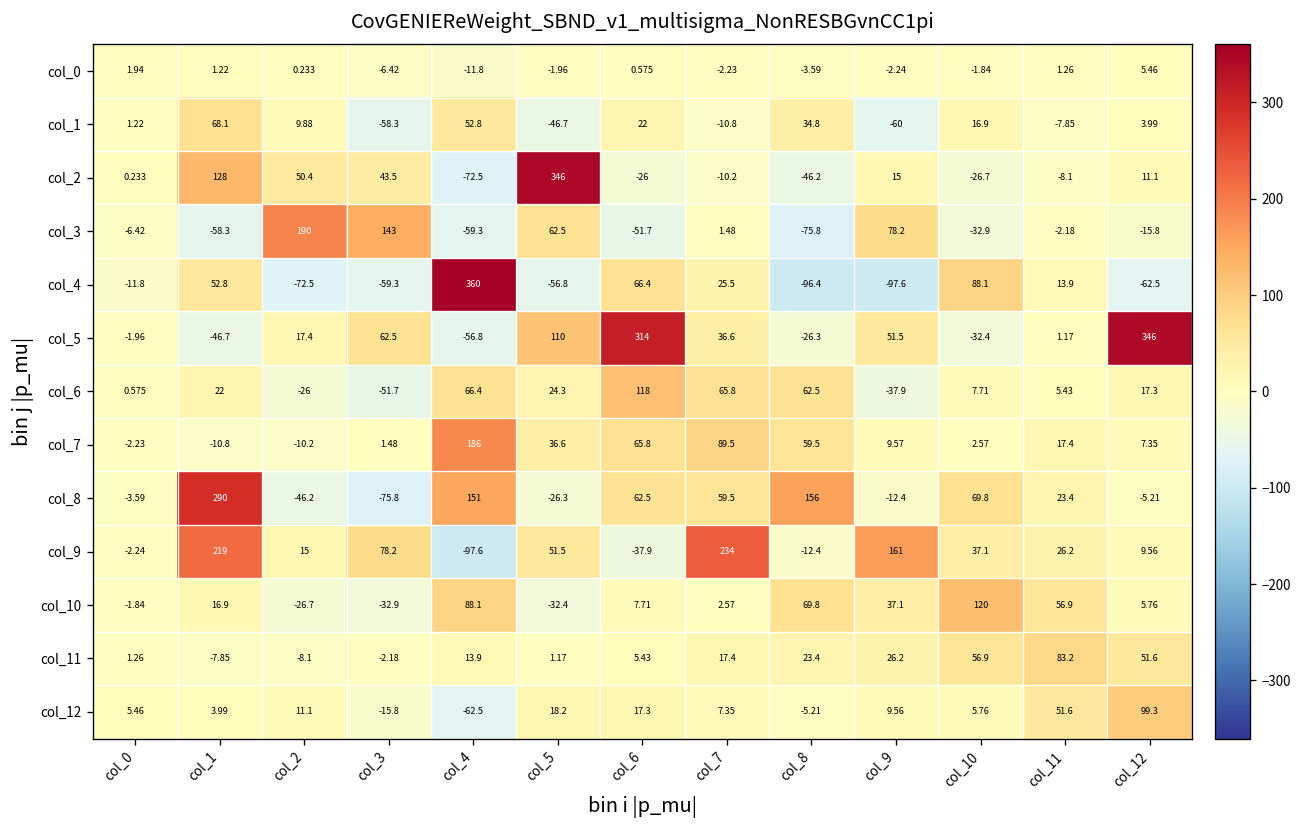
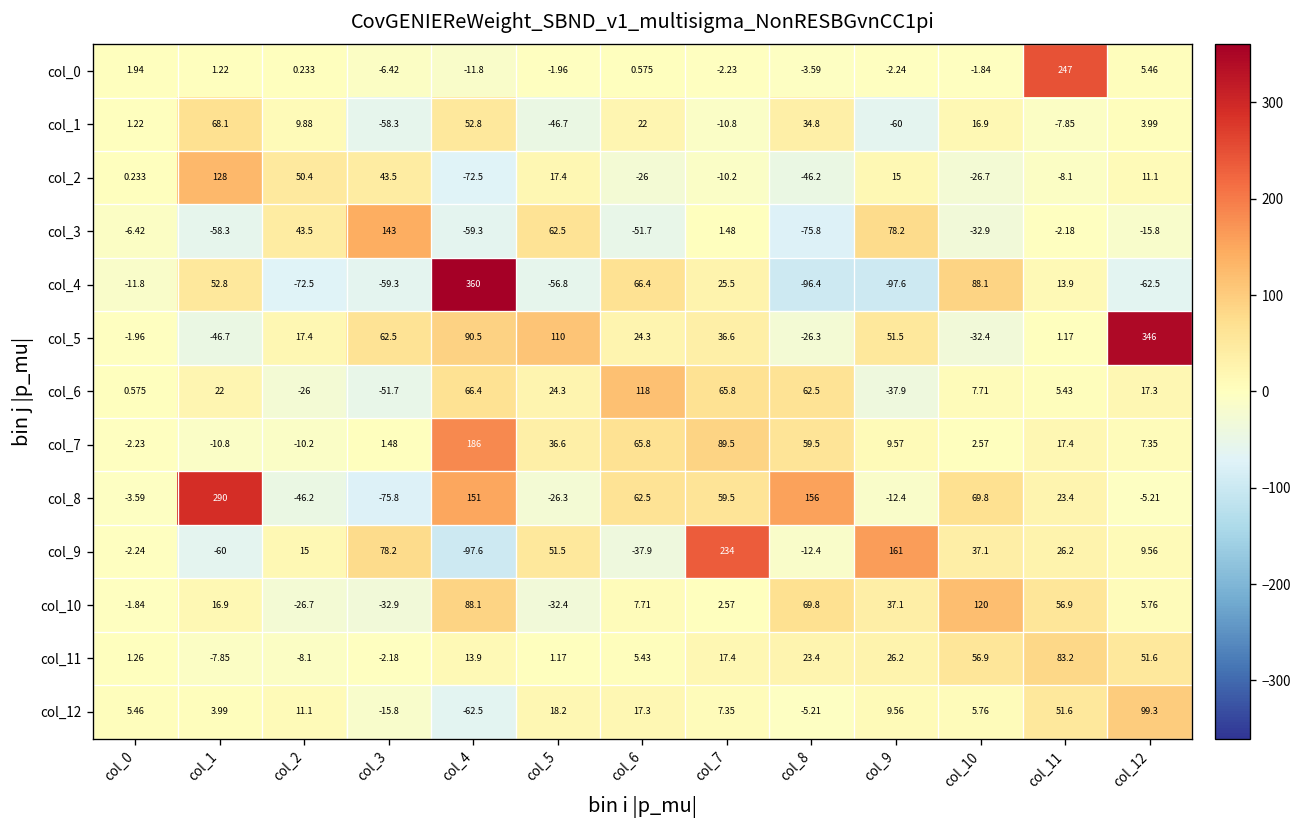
col_0, col_11: 1.26 -> 247
col_2, col_5: 346 -> 17.4
col_3, col_2: 190 -> 43.5
col_5, col_4: -56.8 -> 90.5
col_5, col_6: 314 -> 24.3
col_9, col_1: 219 -> -60
